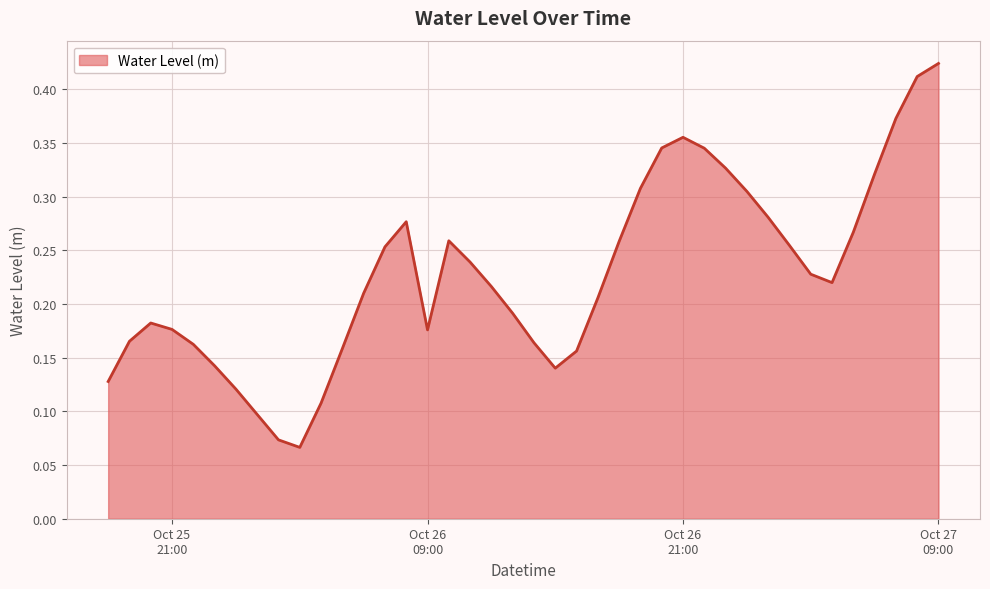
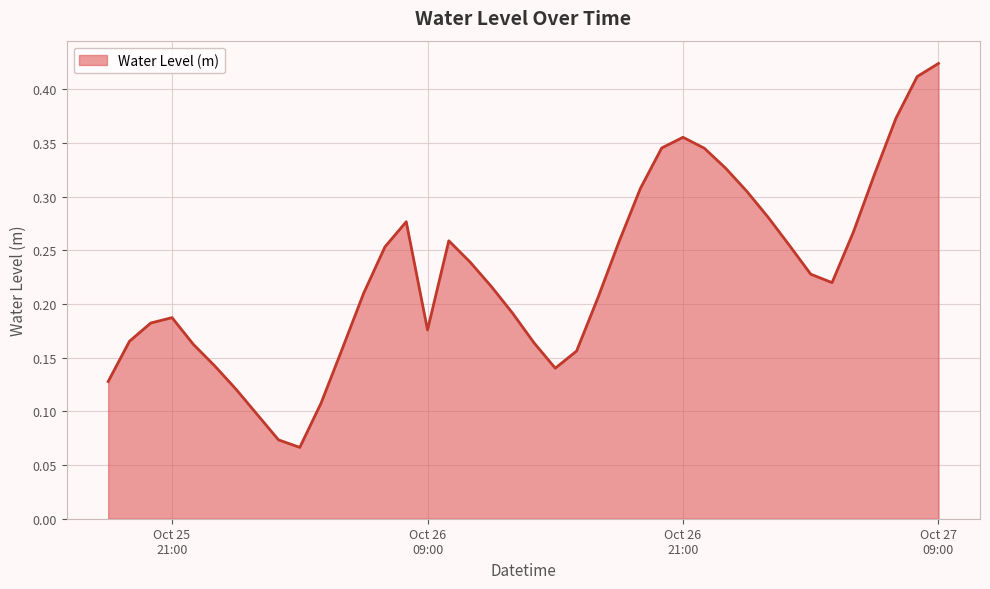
Oct 25 21:00: 0.176 -> 0.187
